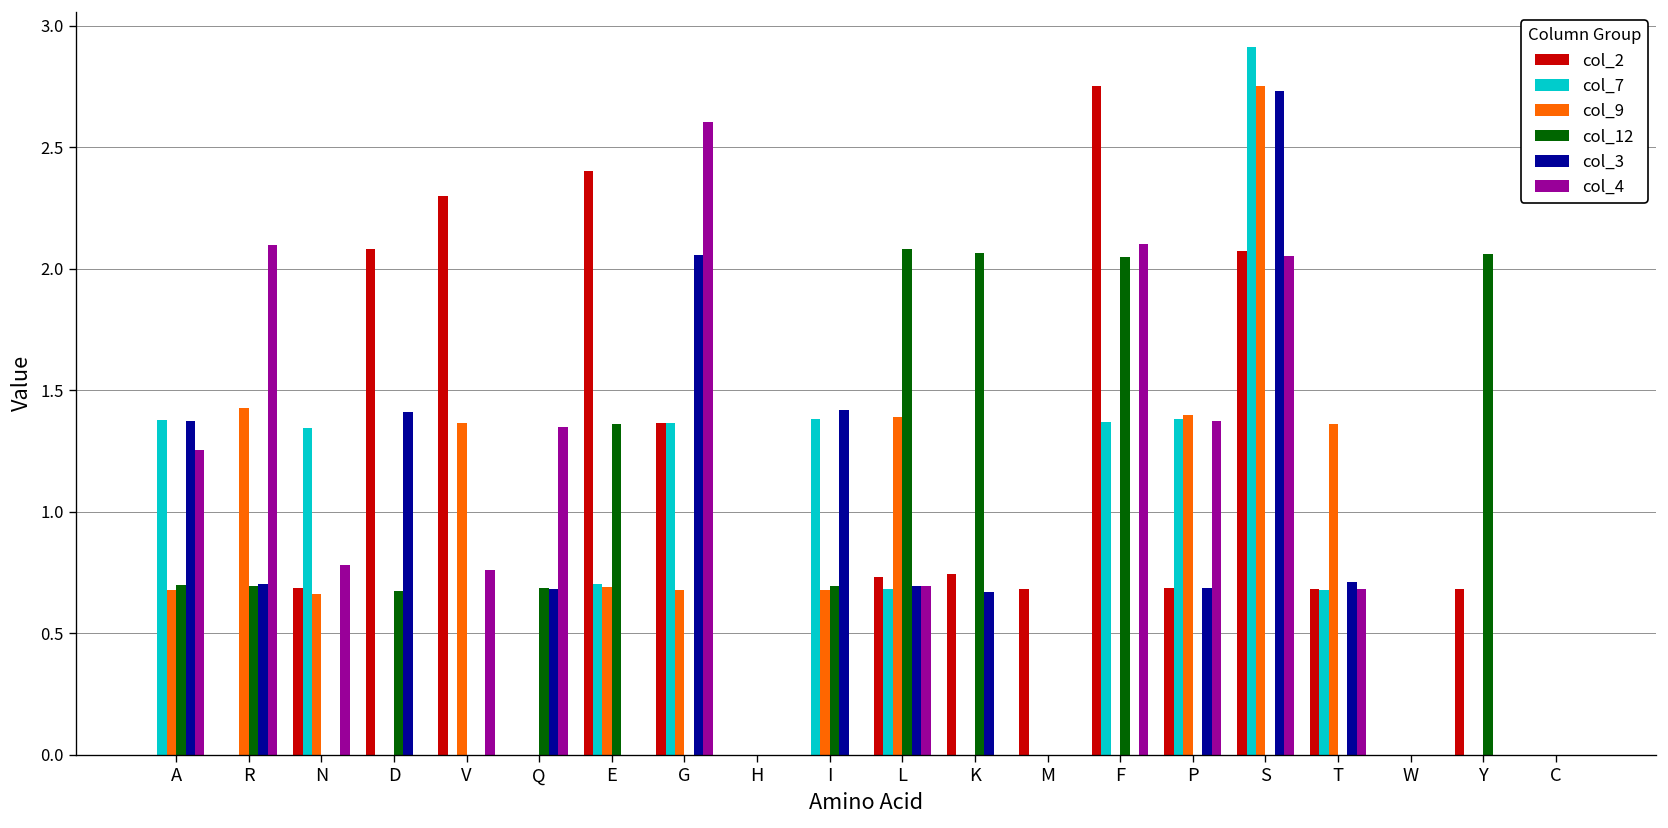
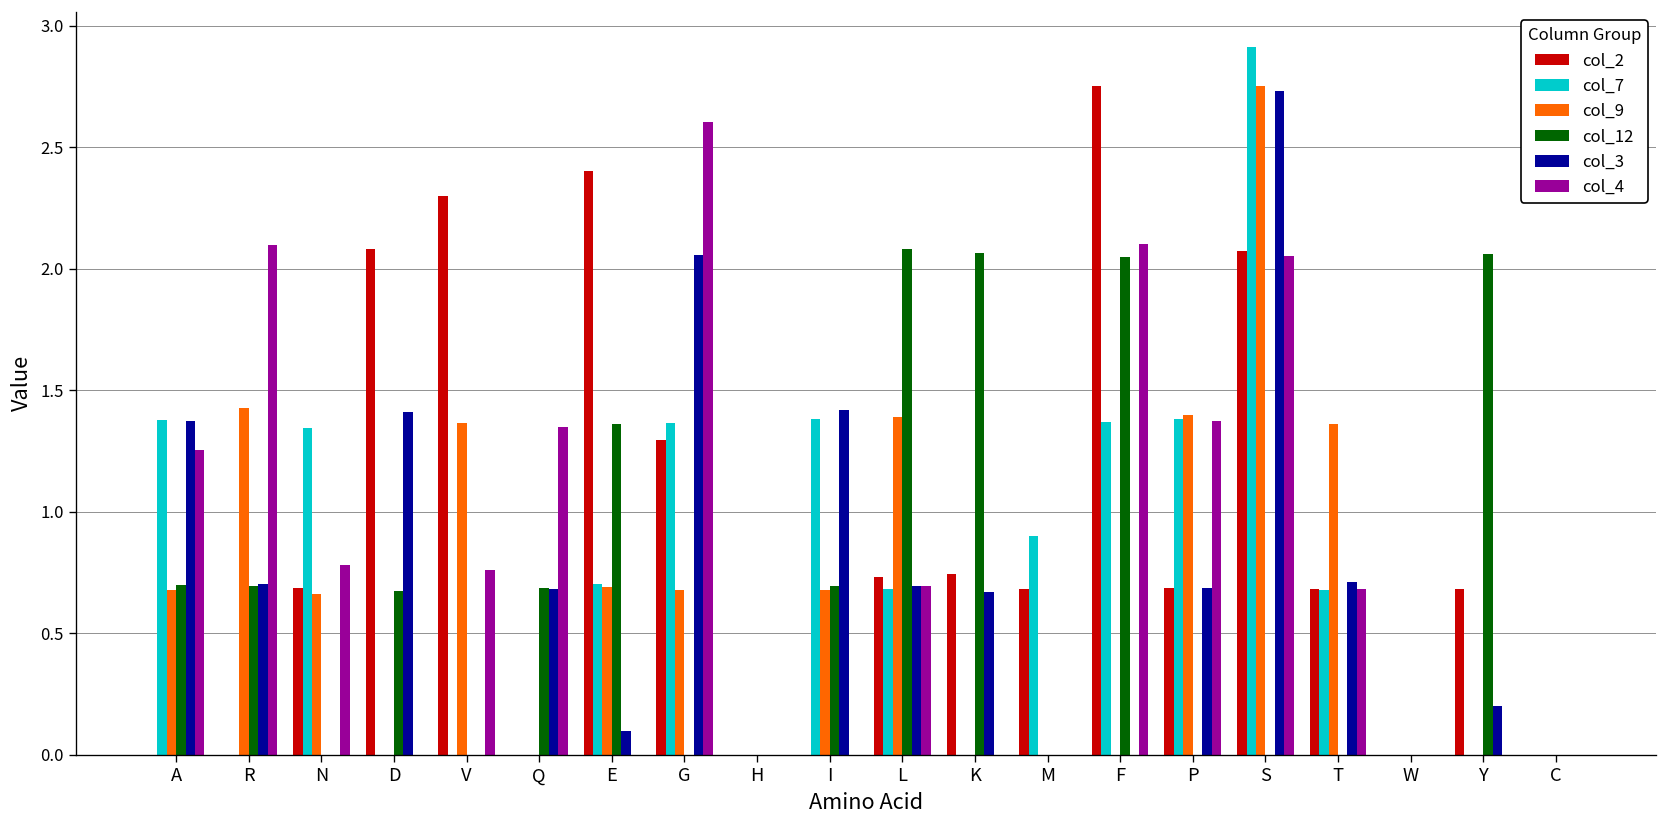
col_3, E: 0.0 -> 0.1
col_2, G: 1.37 -> 1.30
col_7, M: 0.0 -> 0.9
col_3, Y: 0.0 -> 0.2
